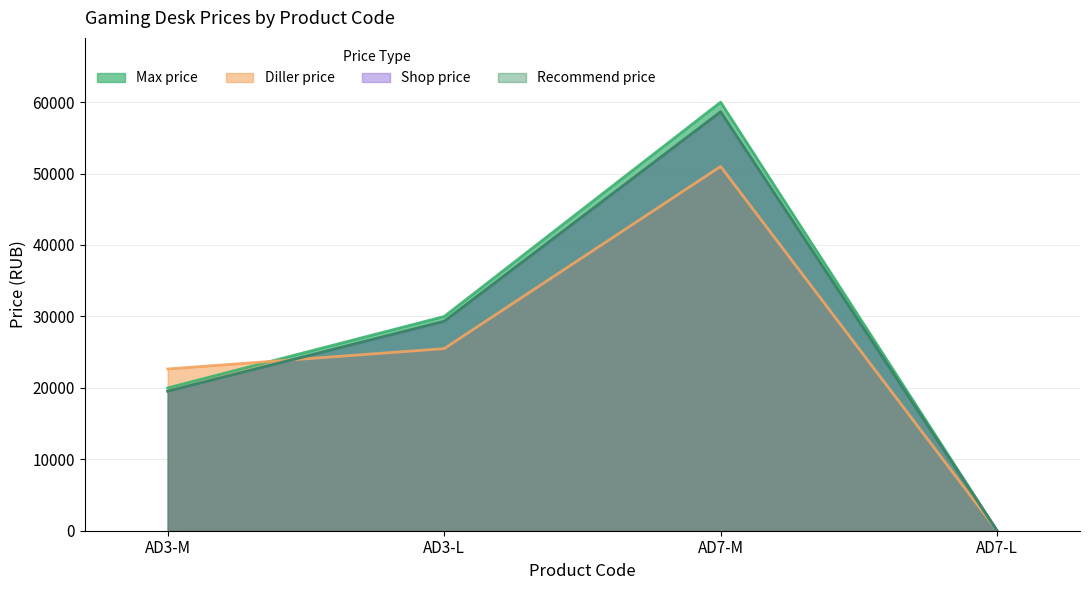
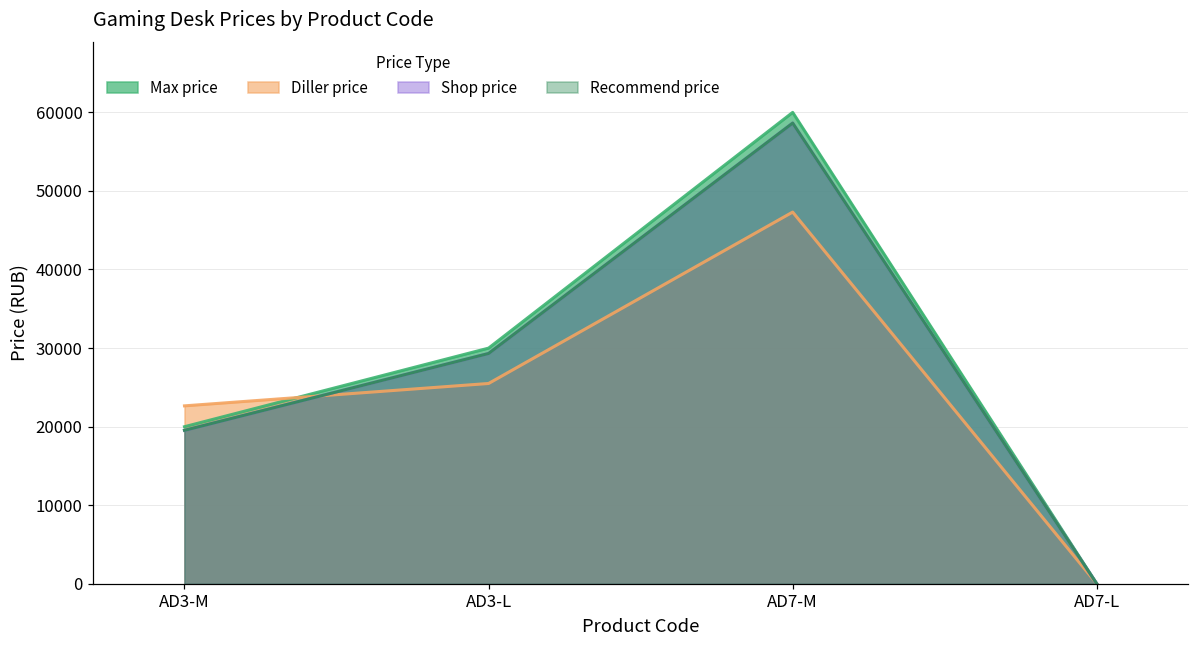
Diller price, AD7-M: 51000 -> 47000
